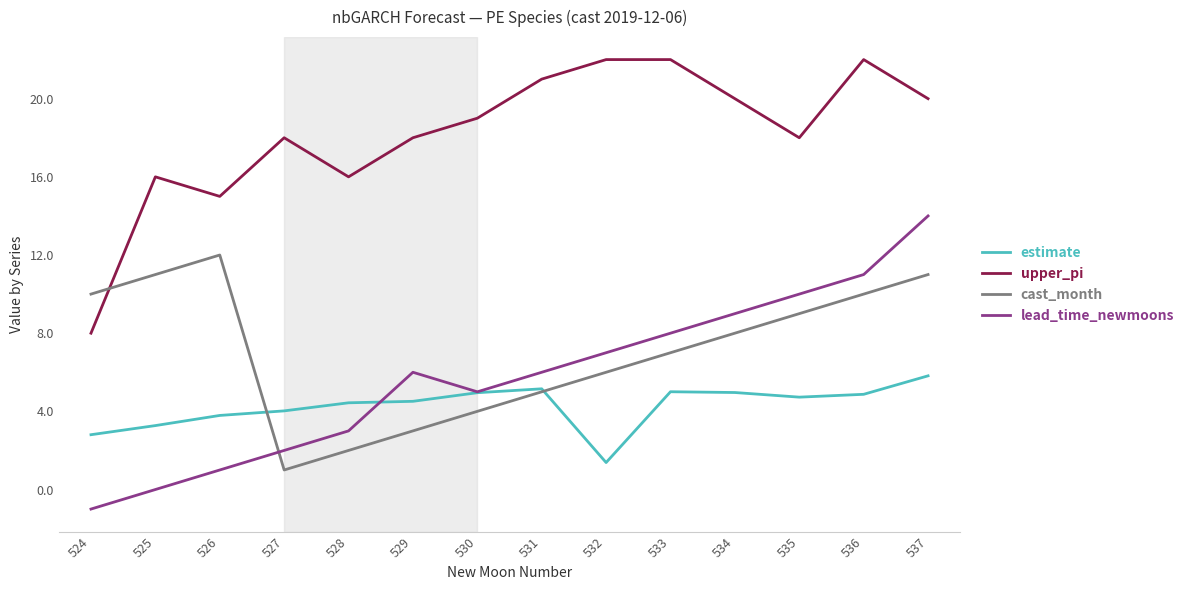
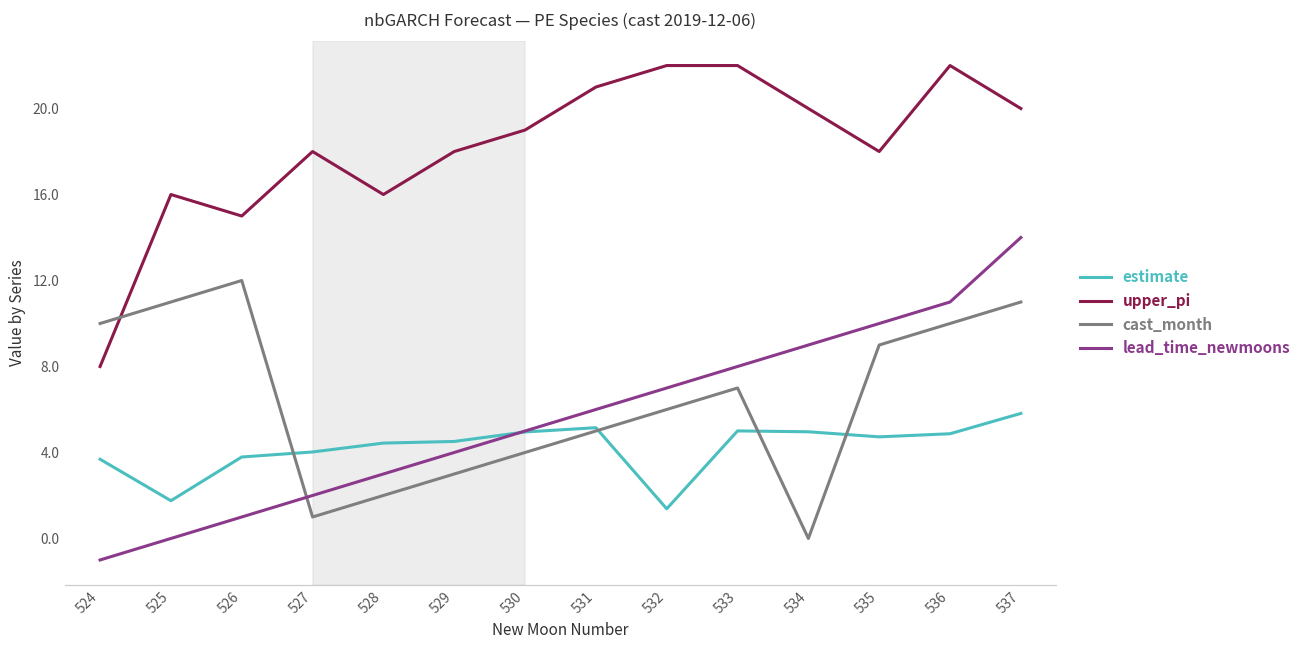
estimate, 524: 2.8 -> 3.7
estimate, 525: 3.3 -> 1.8
lead_time_newmoons, 529: 6 -> 4
cast_month, 534: 8 -> 0
